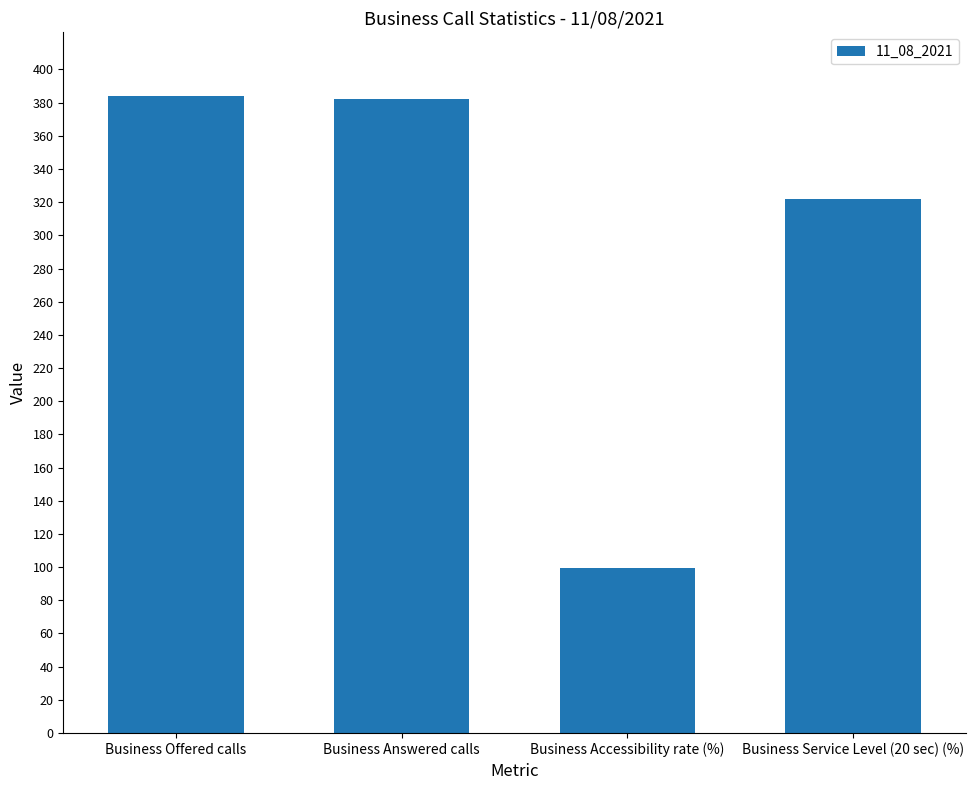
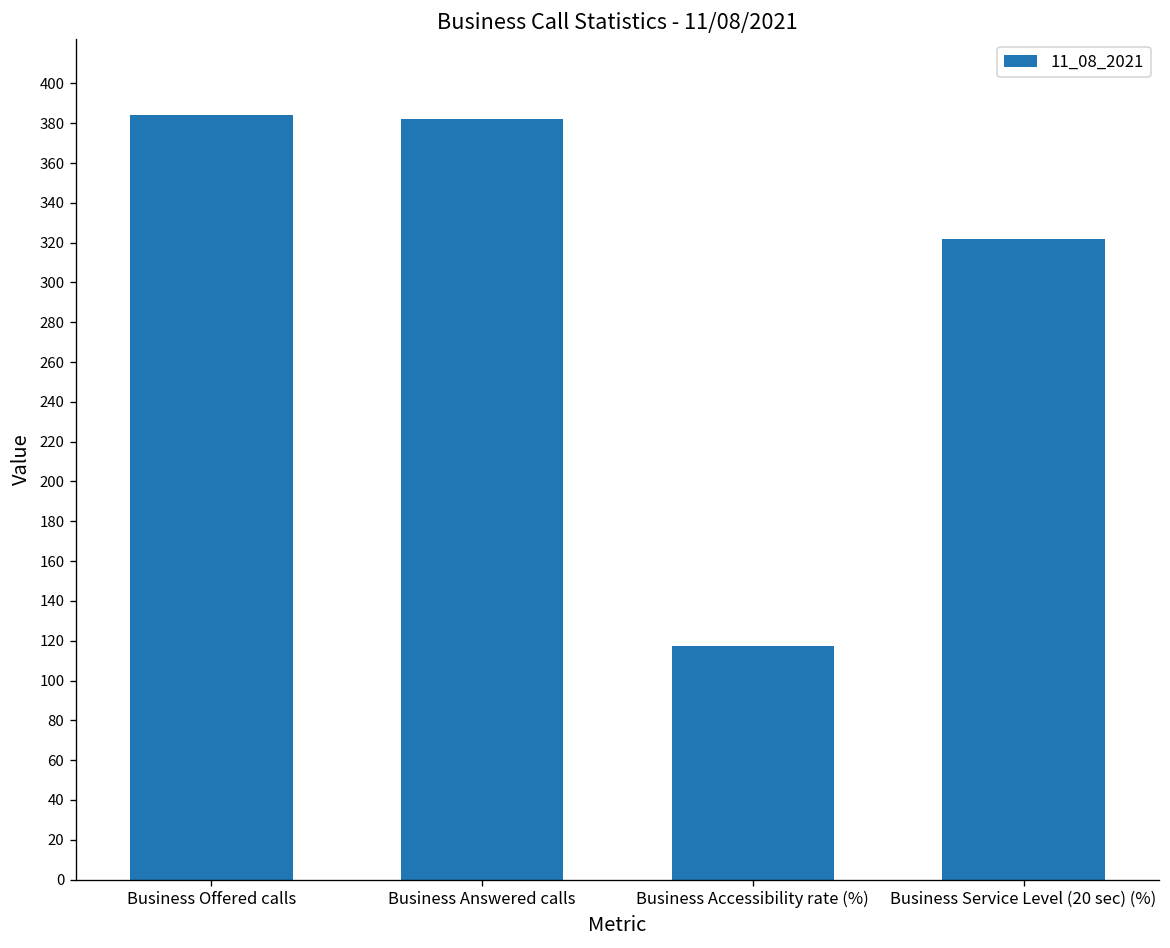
Business Accessibility rate (%): 99 -> 117
